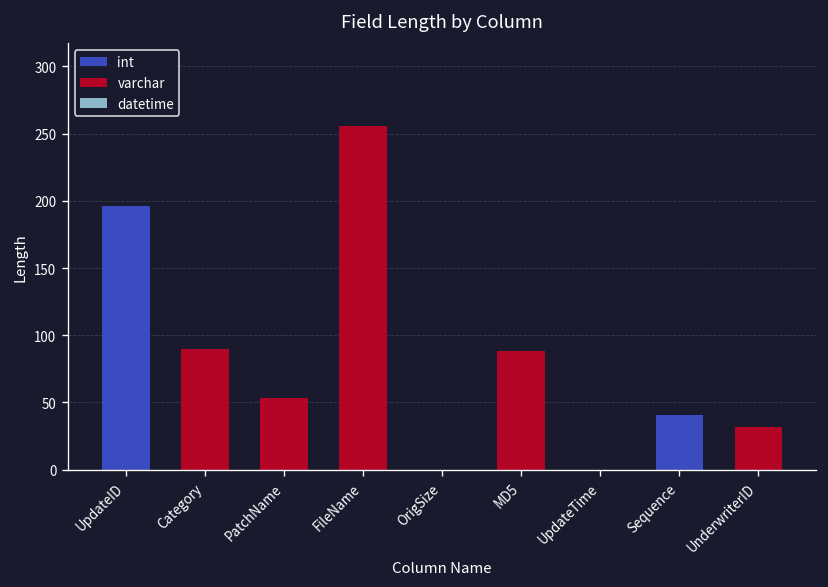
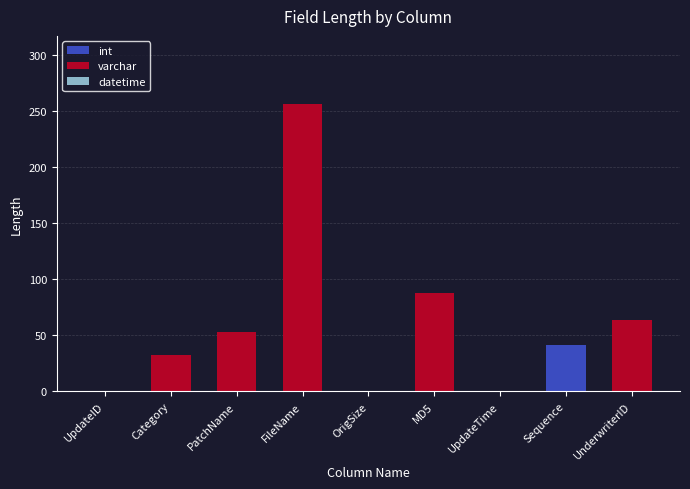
UpdateID: 196 -> 0
Category: 90 -> 32
UnderwriterID: 32 -> 64
